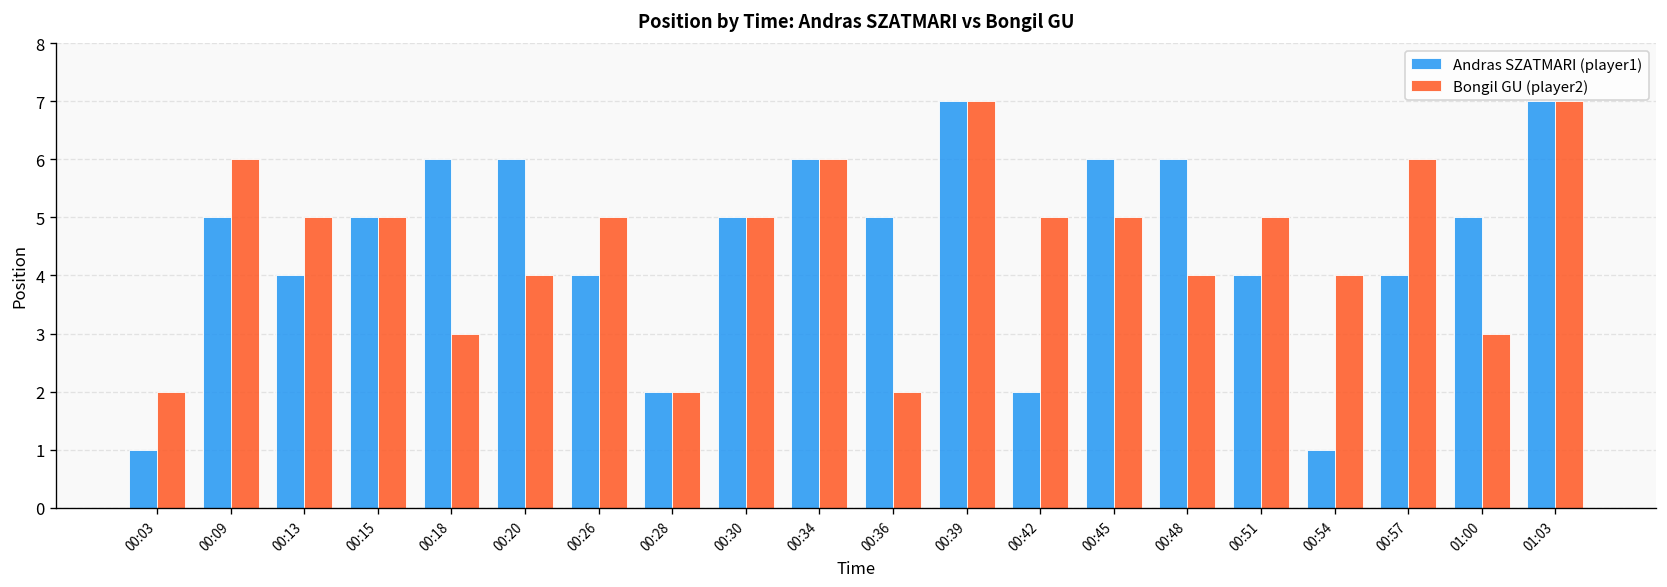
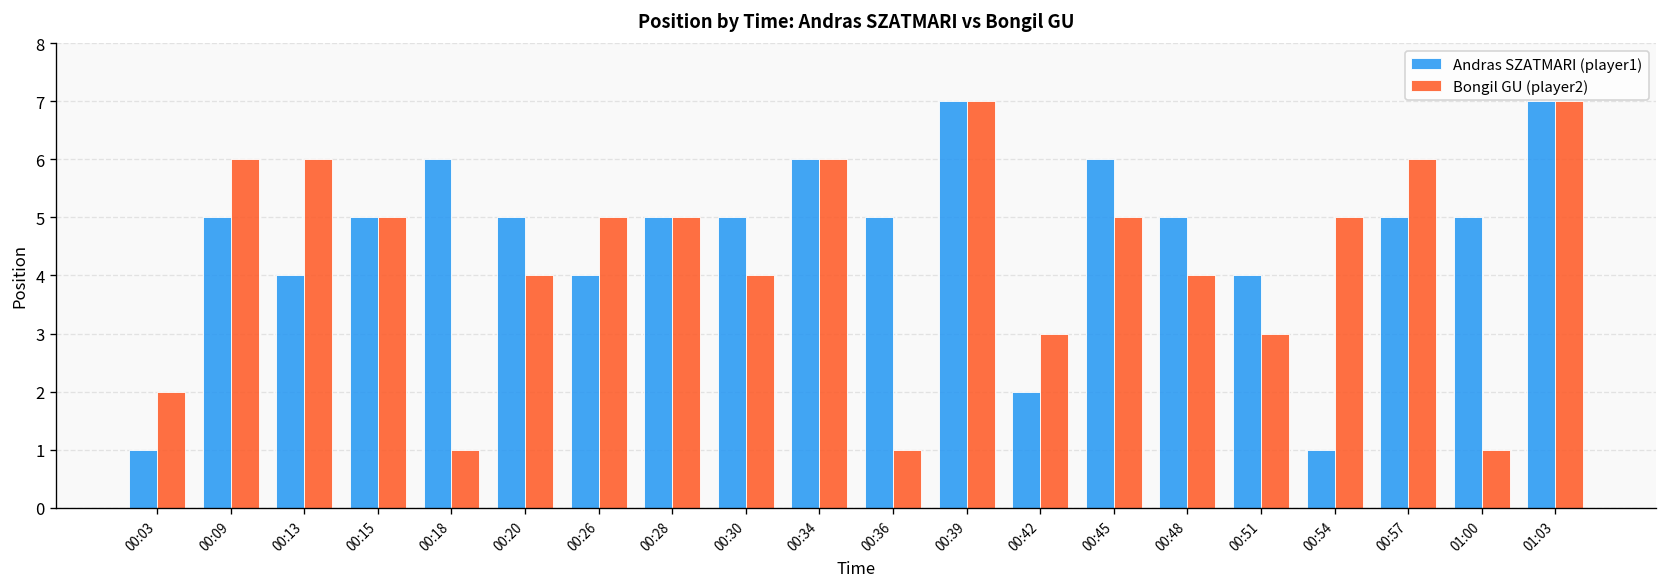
Bongil GU (player2), 00:13: 5 -> 6
Bongil GU (player2), 00:18: 3 -> 1
Andras SZATMARI (player1), 00:20: 6 -> 5
Andras SZATMARI (player1), 00:28: 2 -> 5
Bongil GU (player2), 00:28: 2 -> 5
Bongil GU (player2), 00:30: 5 -> 4
Bongil GU (player2), 00:36: 2 -> 1
Bongil GU (player2), 00:42: 5 -> 3
Andras SZATMARI (player1), 00:48: 6 -> 5
Bongil GU (player2), 00:51: 5 -> 3
Bongil GU (player2), 00:54: 4 -> 5
Andras SZATMARI (player1), 00:57: 4 -> 5
Bongil GU (player2), 01:00: 3 -> 1
